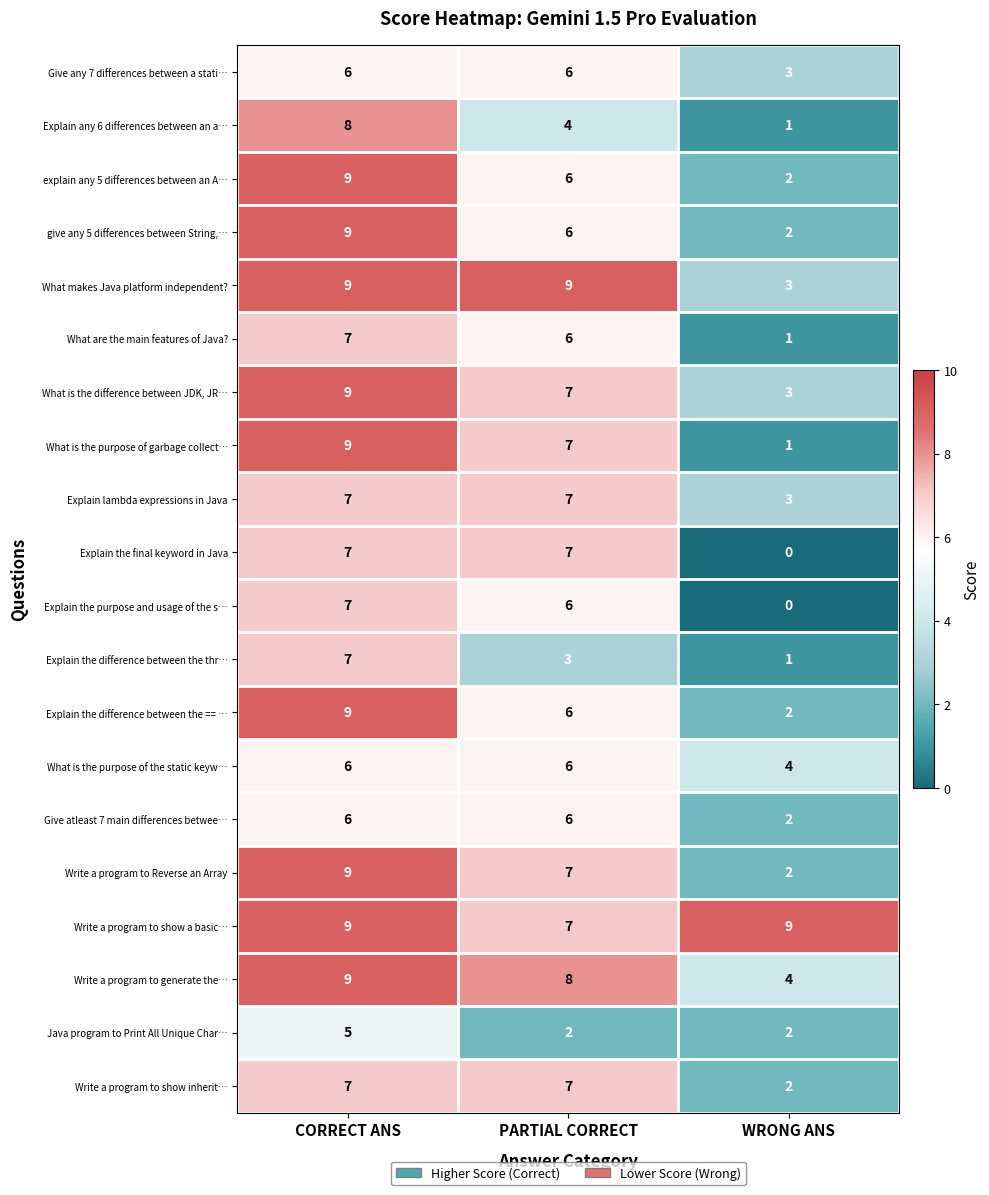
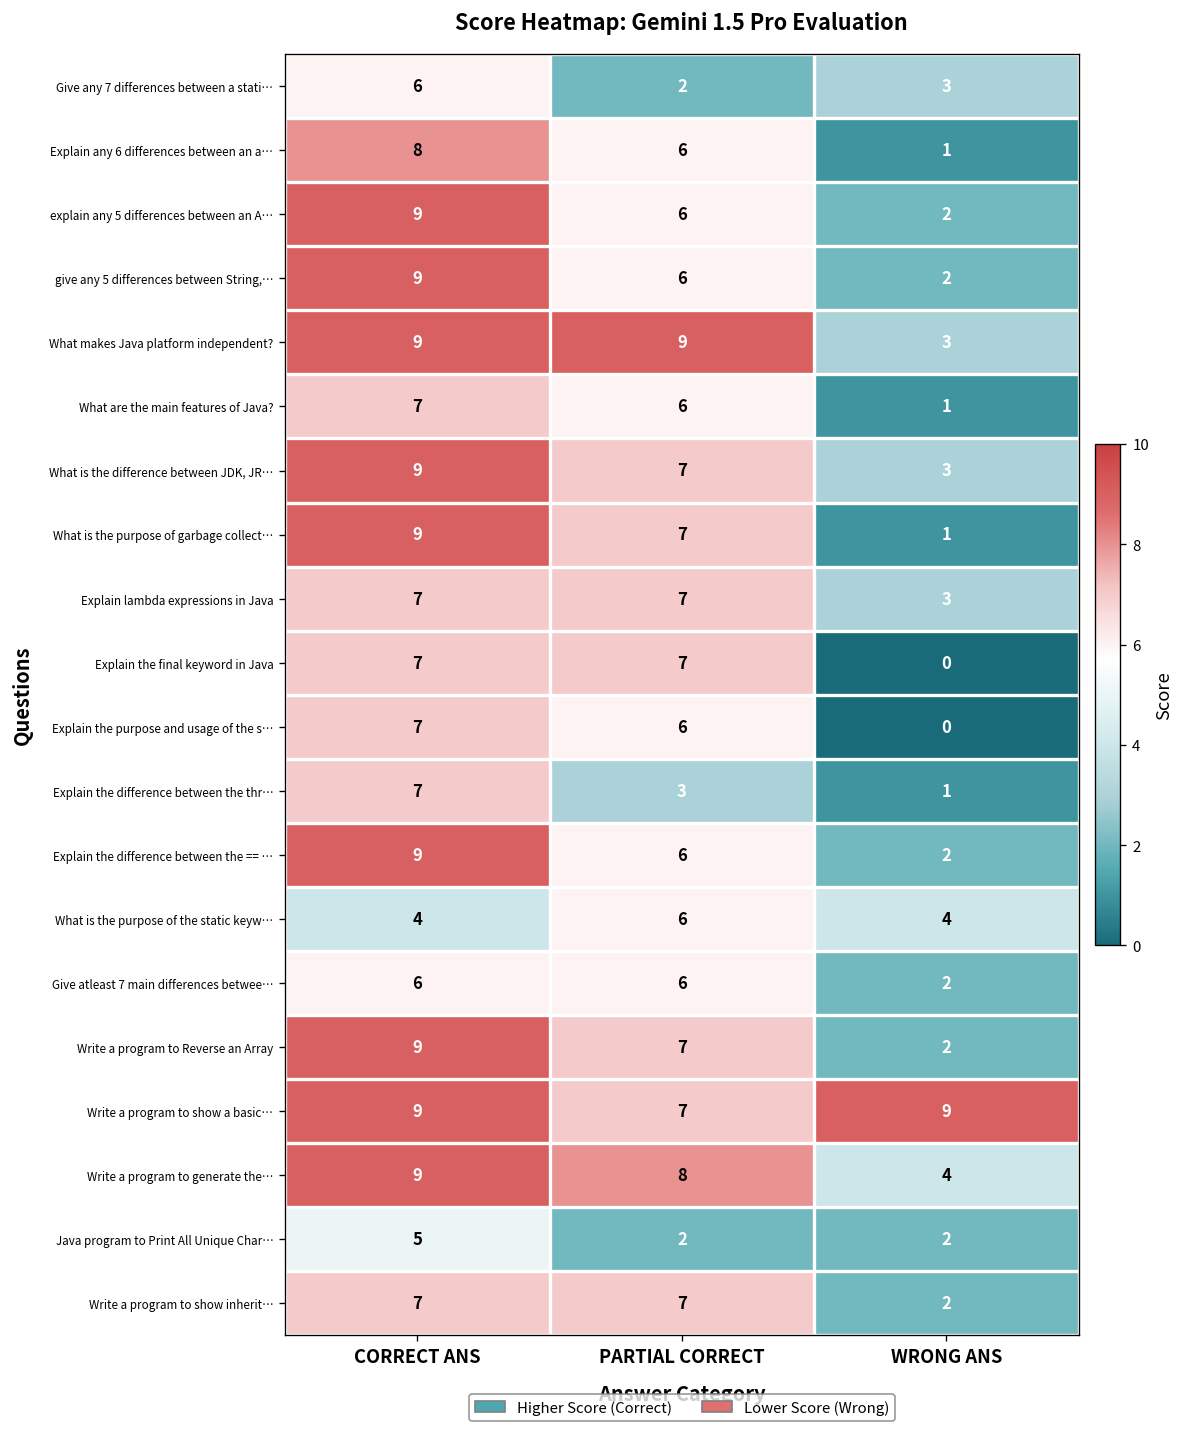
Give any 7 differences between a stati…, PARTIAL CORRECT: 6 -> 2
Explain any 6 differences between an a…, PARTIAL CORRECT: 4 -> 6
What is the purpose of the static keyw…, CORRECT ANS: 6 -> 4
